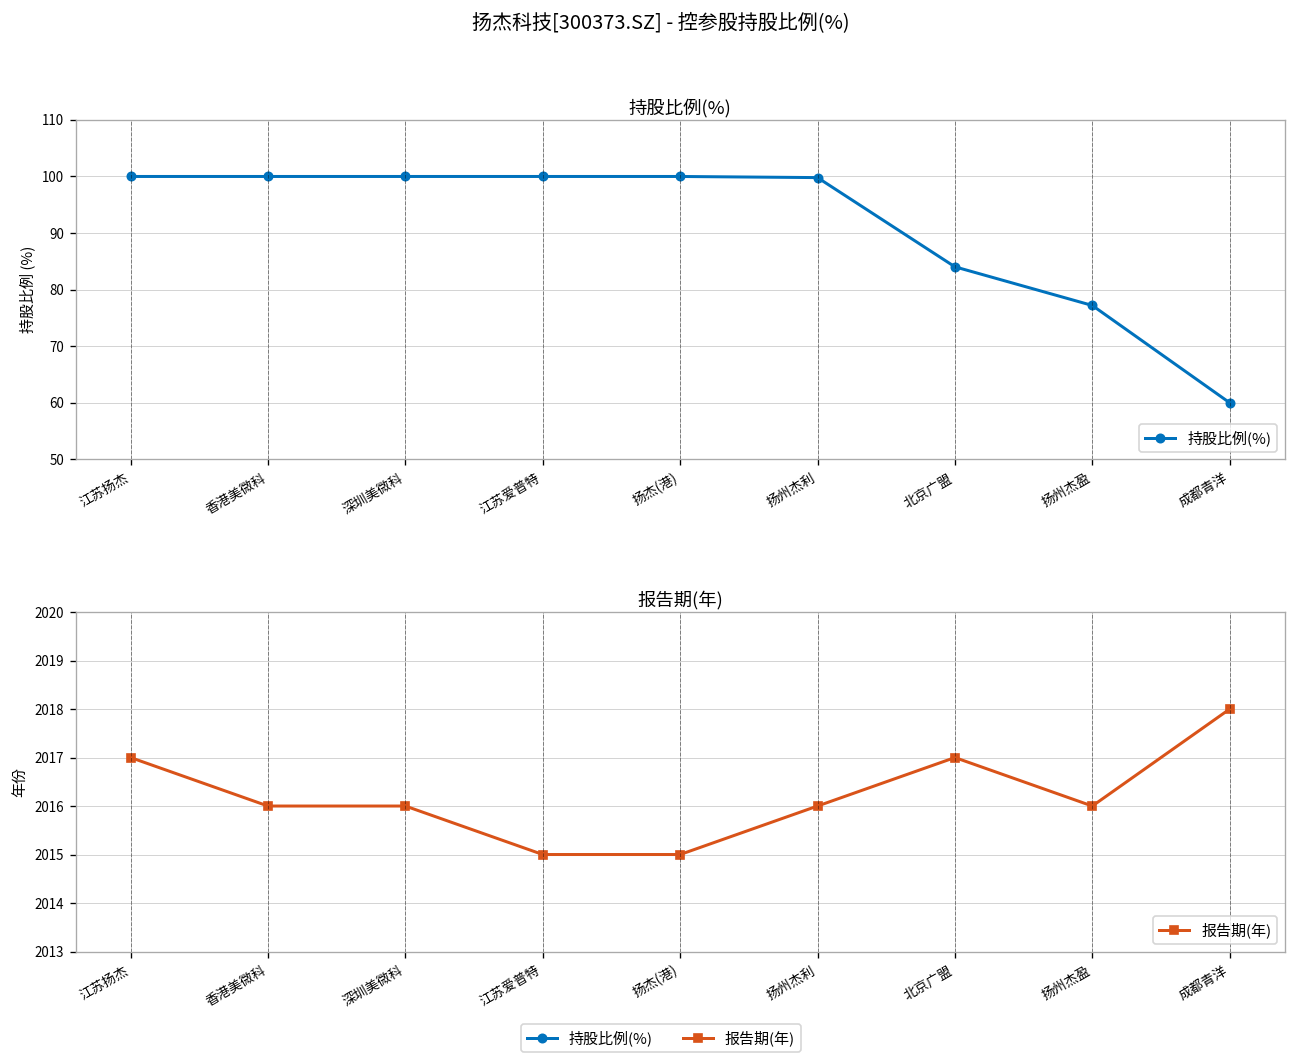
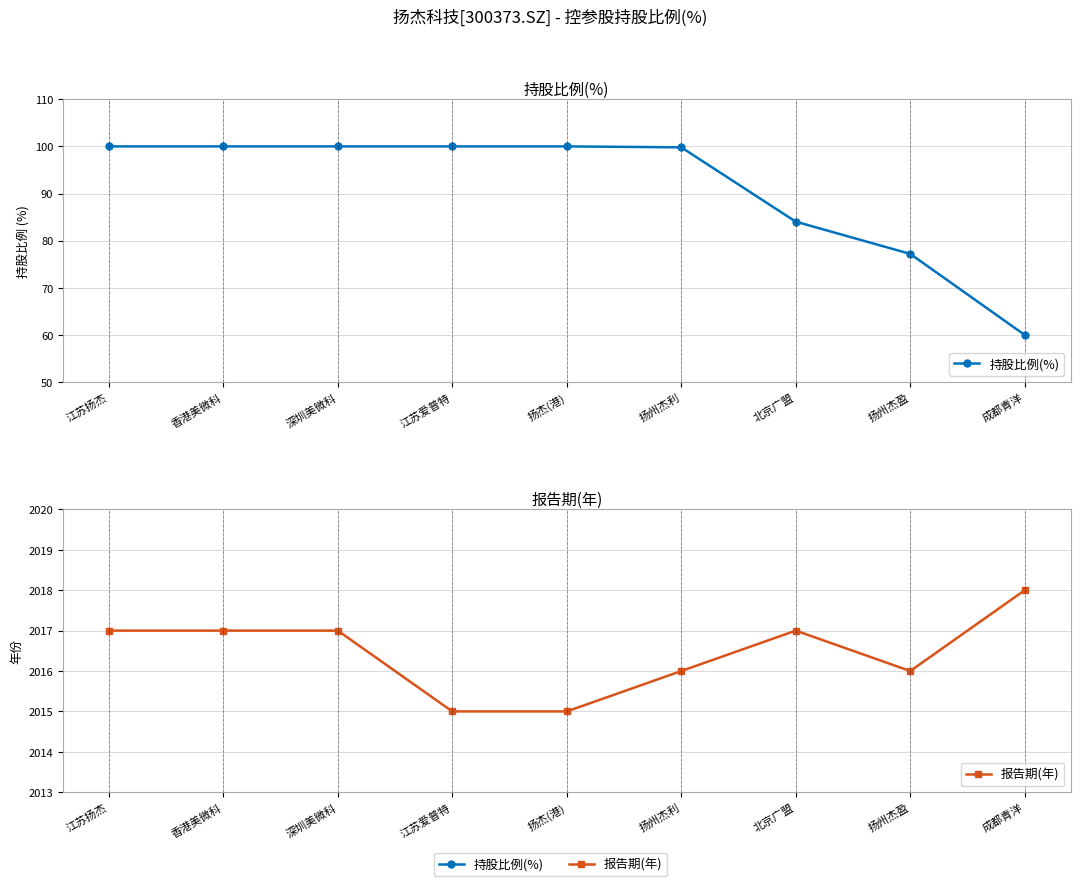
报告期(年), 香港美微科: 2016 -> 2017
报告期(年), 深圳美微科: 2016 -> 2017
